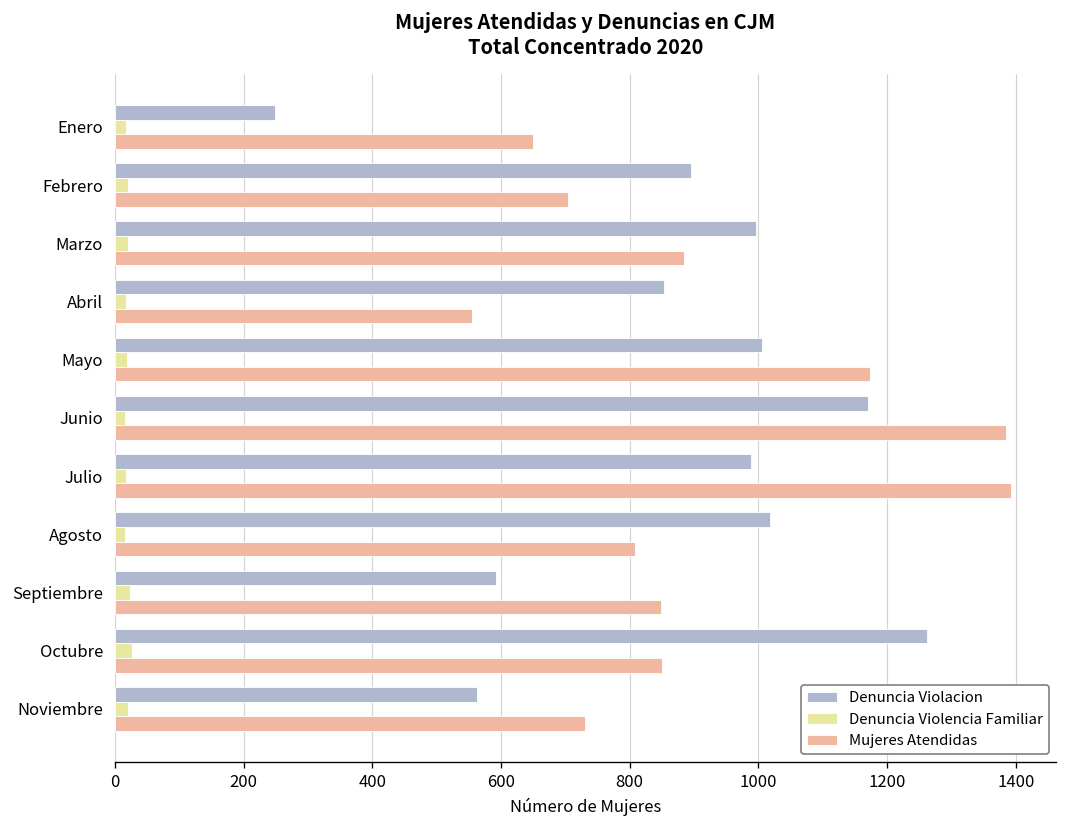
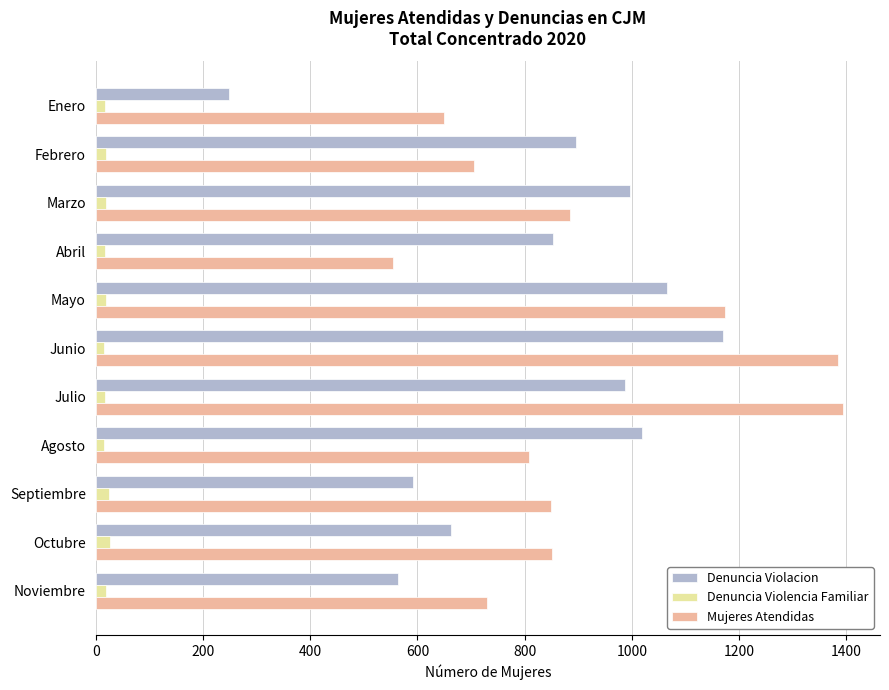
Denuncia Violacion, Mayo: 1010 -> 1070
Denuncia Violacion, Octubre: 1260 -> 660
